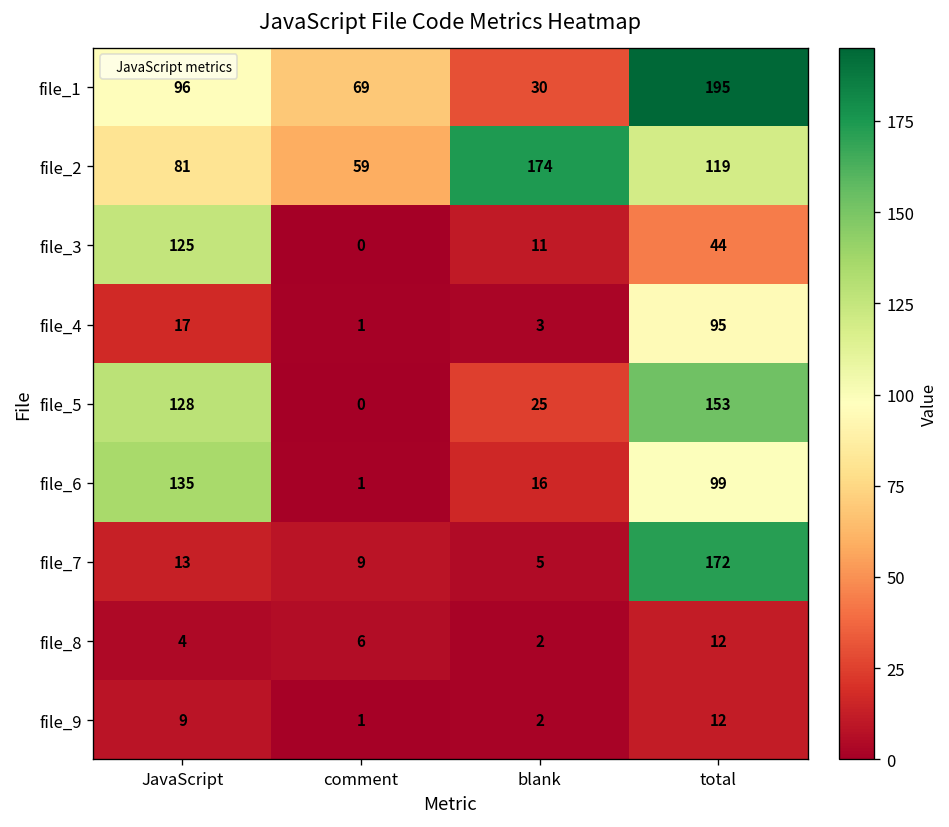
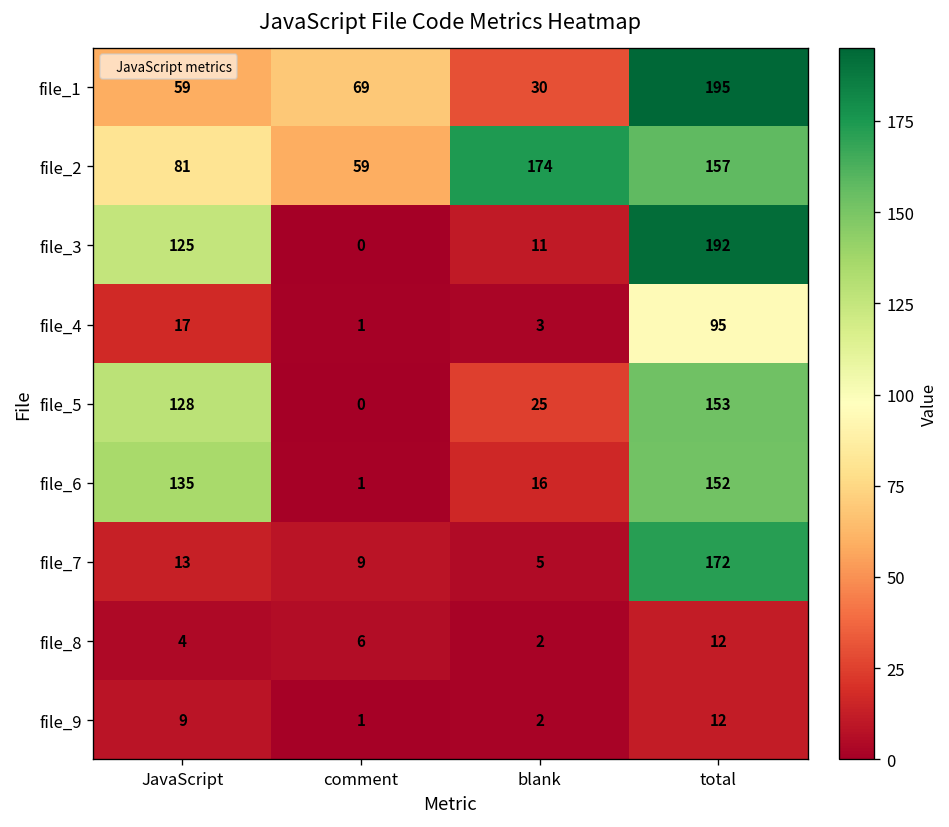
file_1, JavaScript: 96 -> 59
file_2, total: 119 -> 157
file_3, total: 44 -> 192
file_6, total: 99 -> 152
